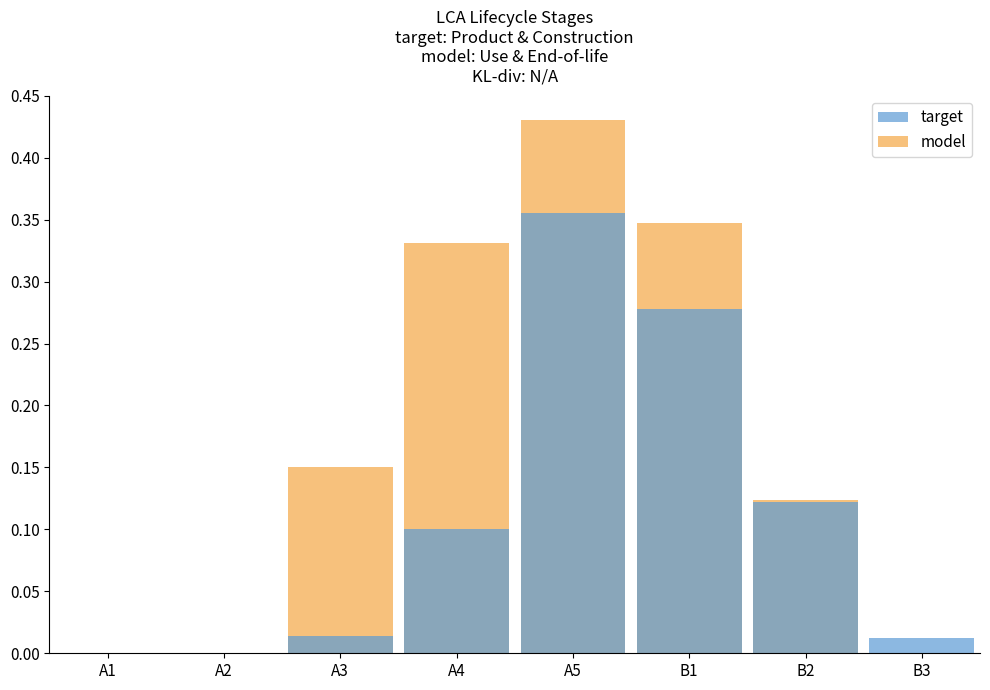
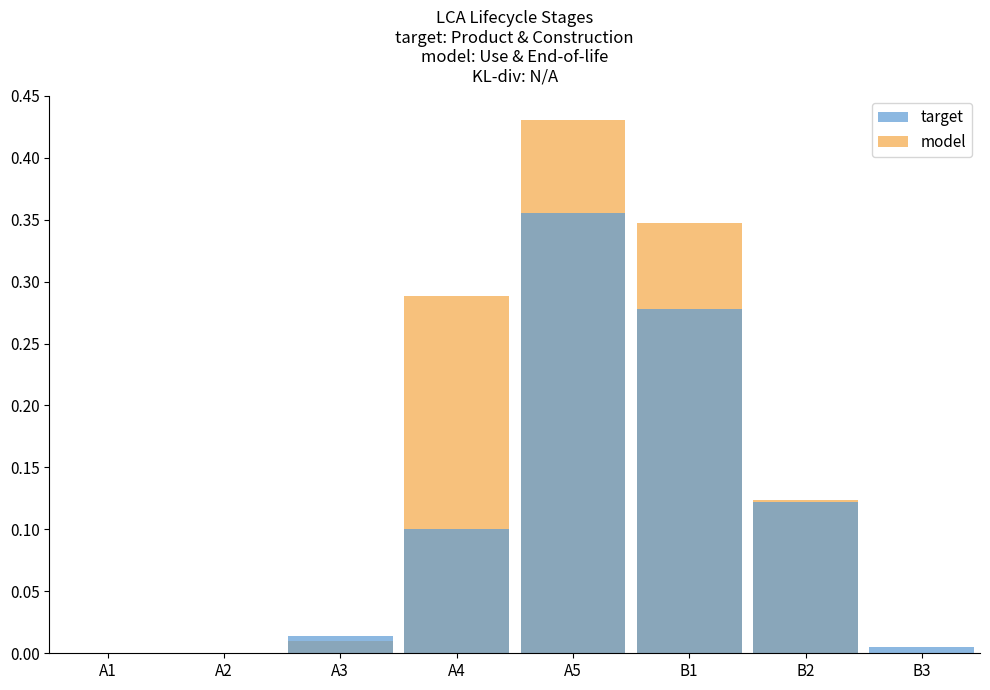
model, A3: 0.15 -> 0.01
model, A4: 0.331 -> 0.288
target, B3: 0.012 -> 0.005
